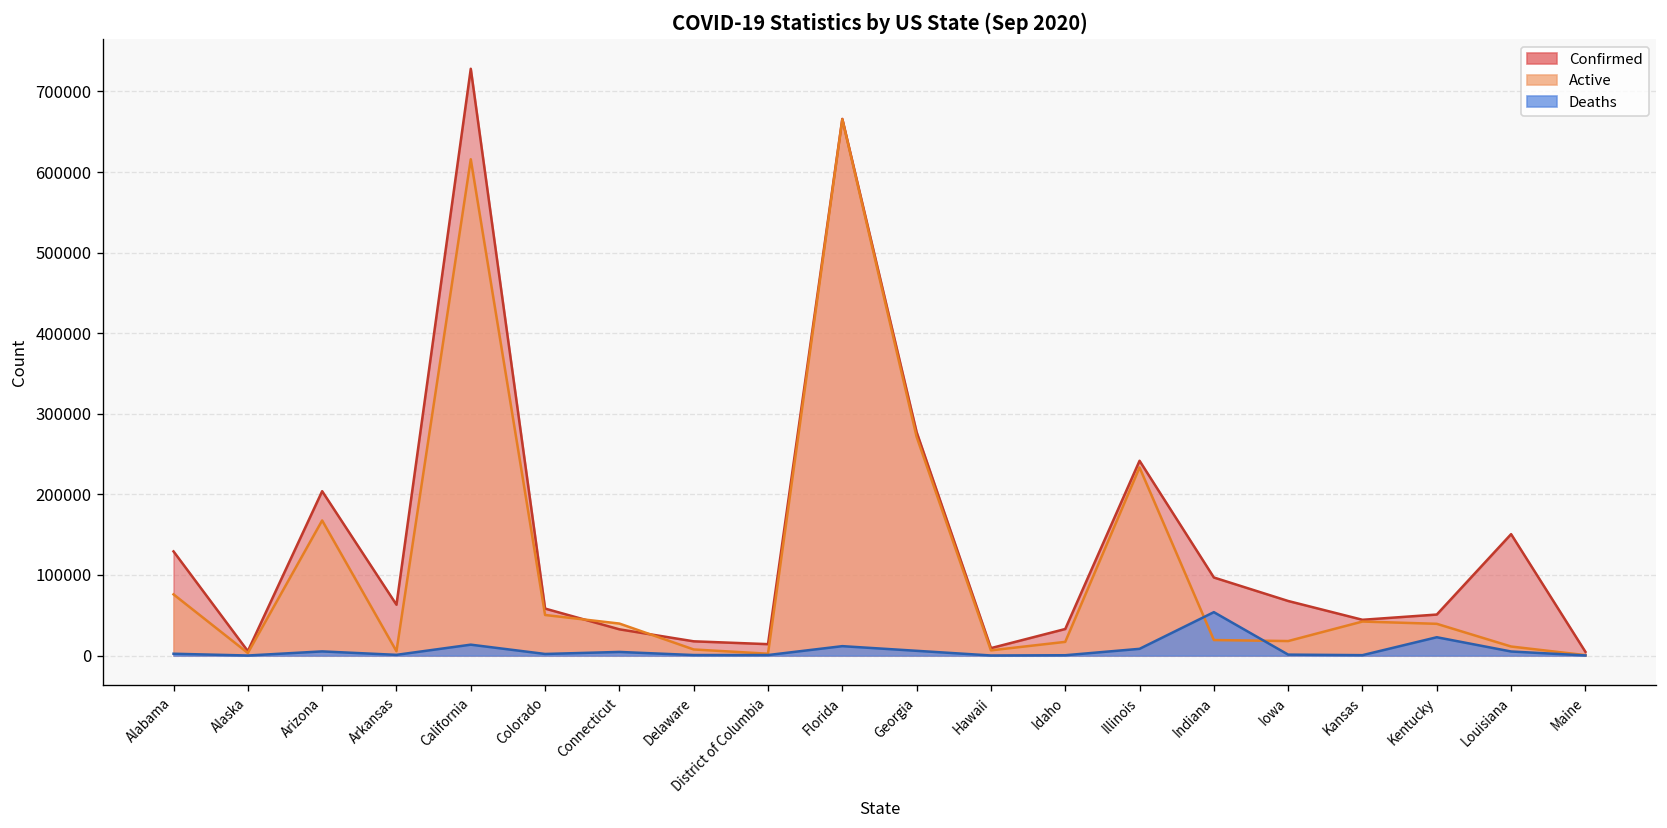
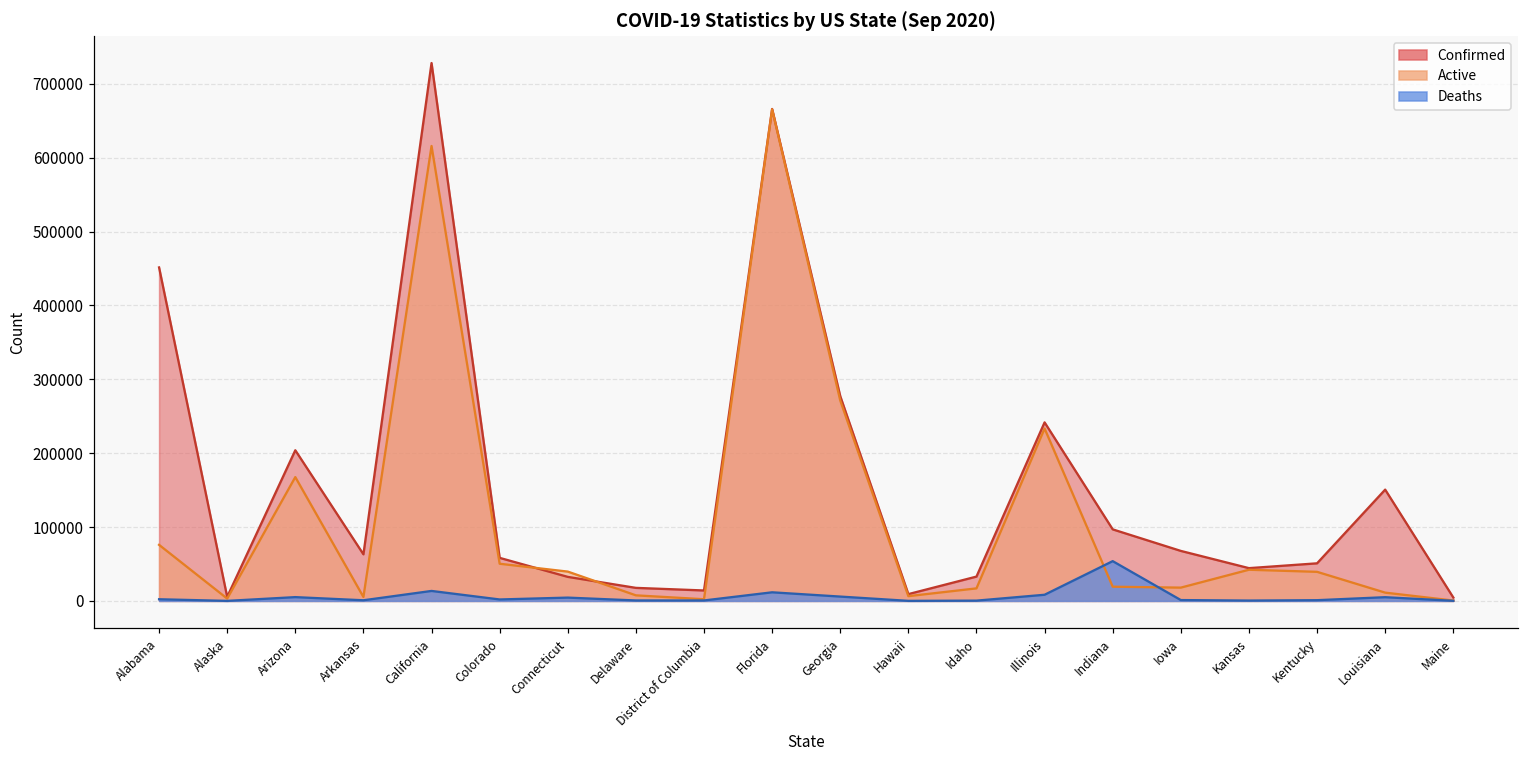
Confirmed, Alabama: 130000 -> 450000
Deaths, Kentucky: 20000 -> 0
